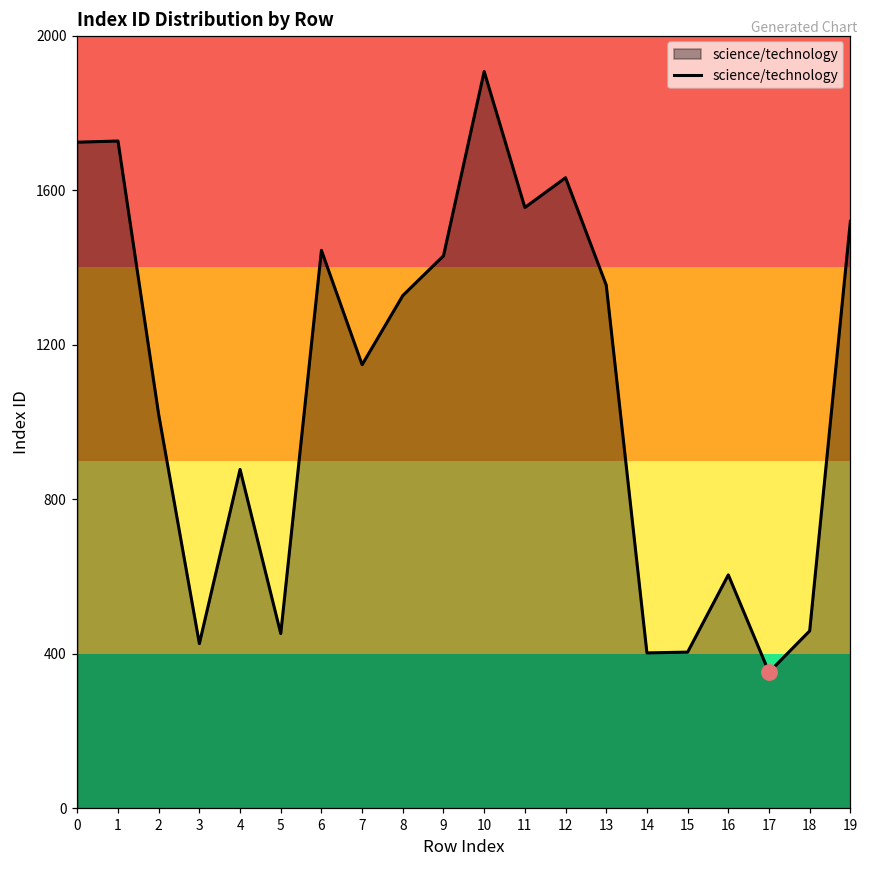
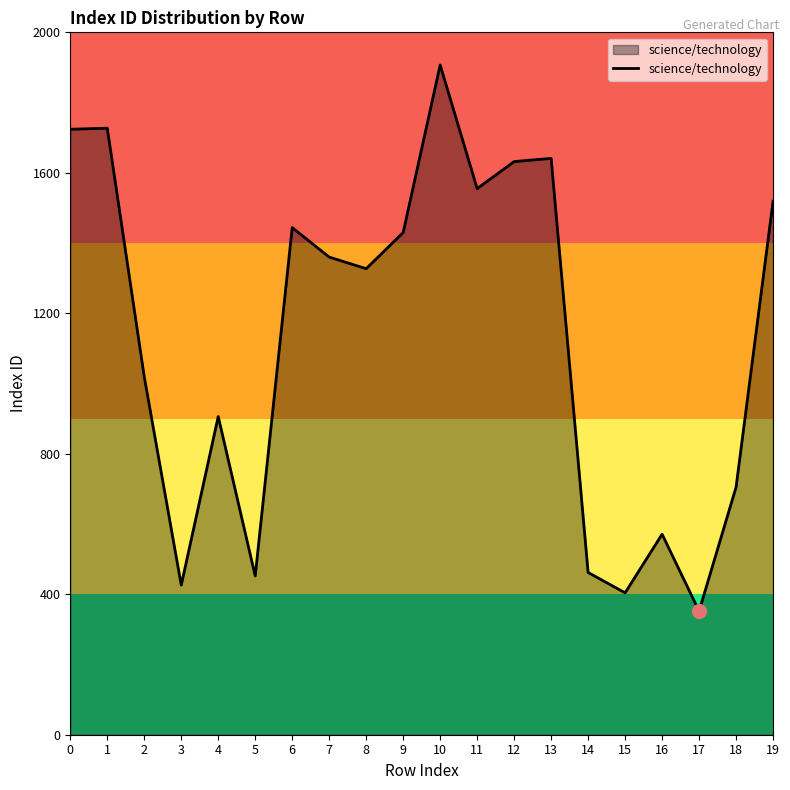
science/technology, 4: 880 -> 910
science/technology, 7: 1150 -> 1360
science/technology, 13: 1350 -> 1640
science/technology, 14: 400 -> 460
science/technology, 16: 600 -> 570
science/technology, 18: 460 -> 710
